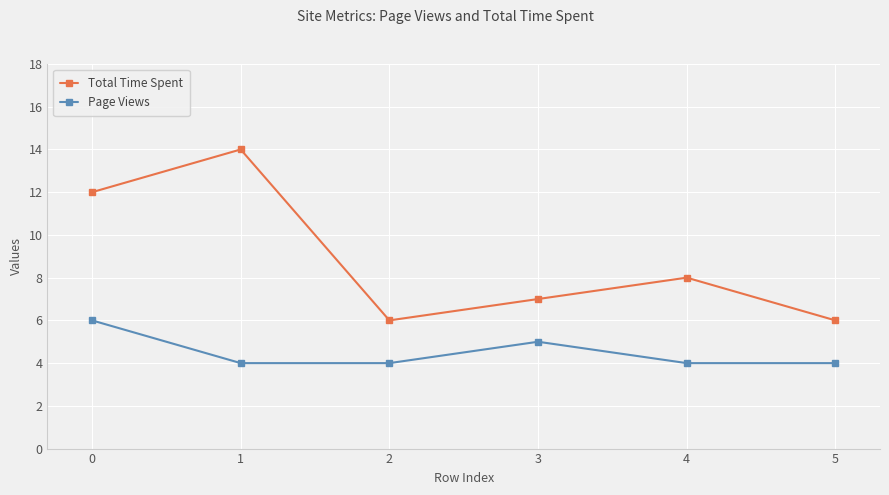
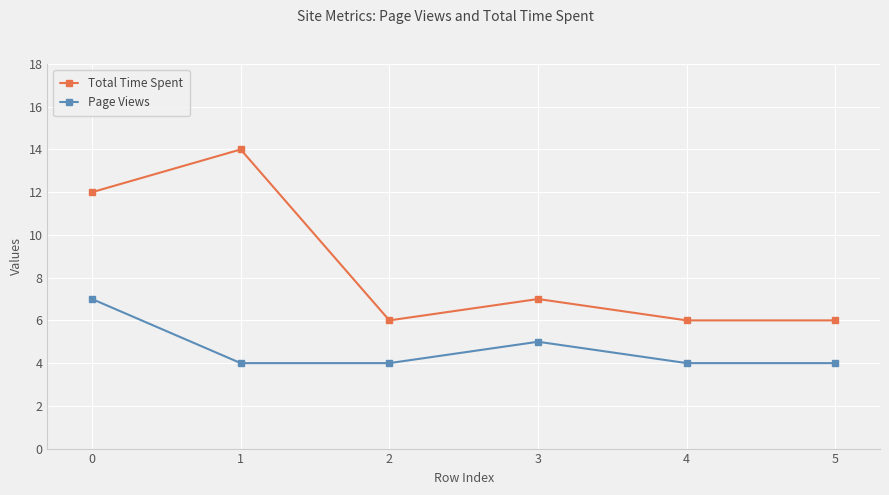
Page Views, 0: 6 -> 7
Total Time Spent, 4: 8 -> 6
